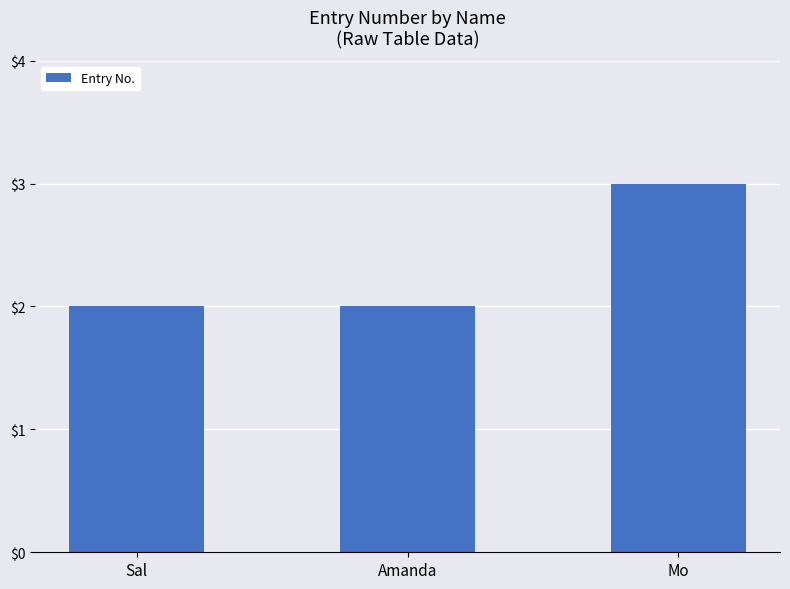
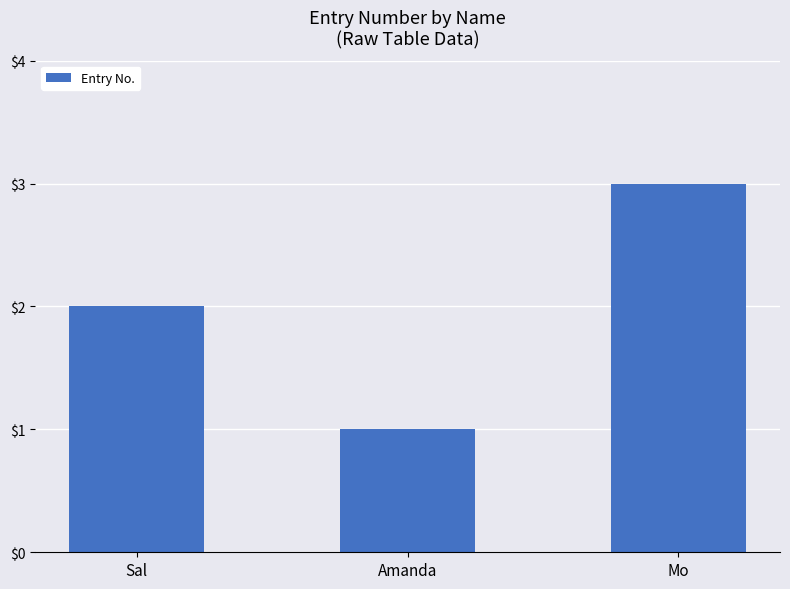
Amanda: $2 -> $1
